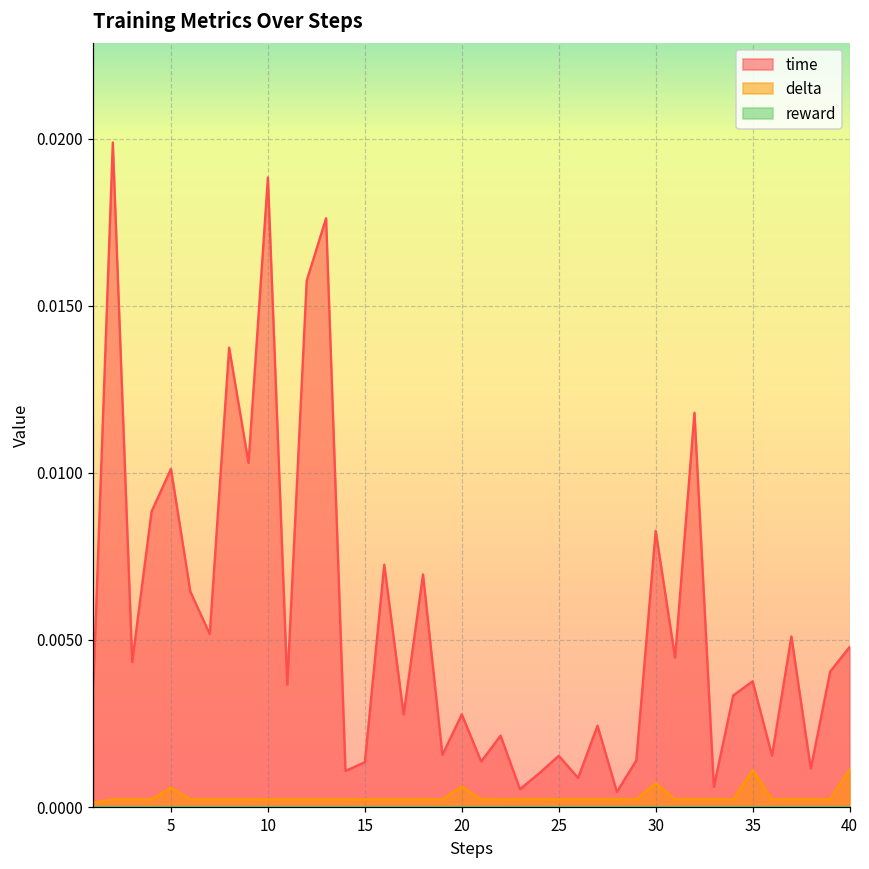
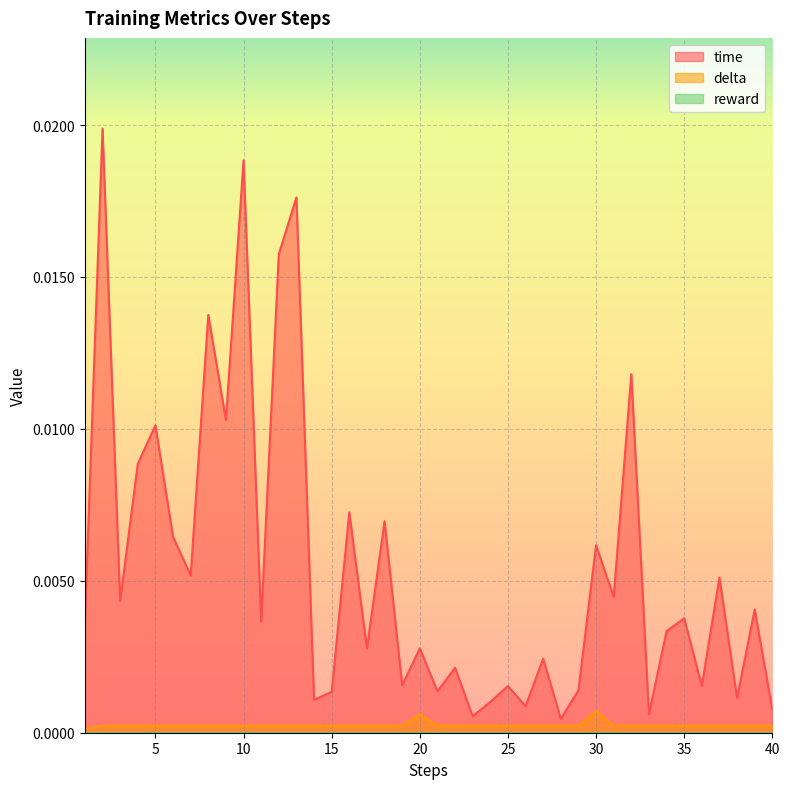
delta, 5: 0.0006 -> 0.0002
time, 30: 0.0083 -> 0.0062
delta, 35: 0.0011 -> 0.0002
time, 40: 0.0048 -> 0.0008
delta, 40: 0.0011 -> 0.0002
